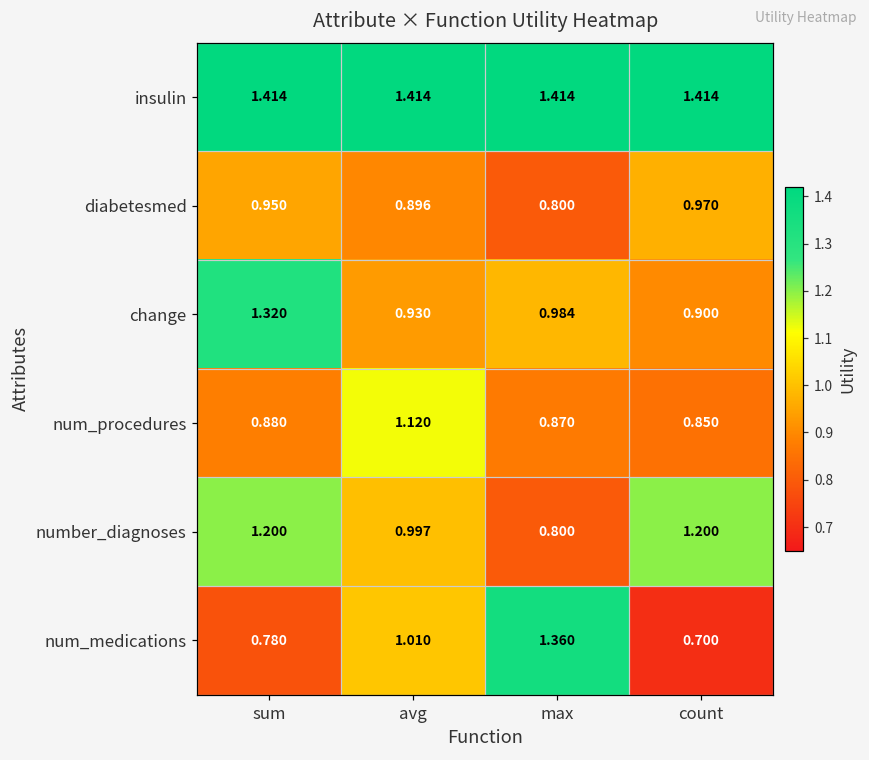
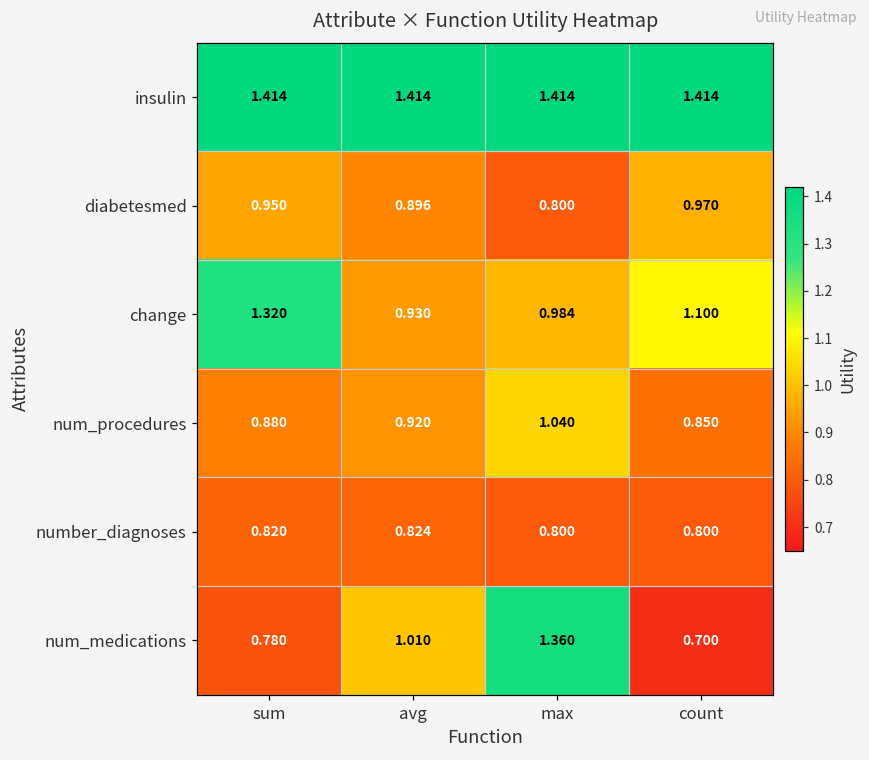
change, count: 0.900 -> 1.100
num_procedures, avg: 1.120 -> 0.920
num_procedures, max: 0.870 -> 1.040
number_diagnoses, sum: 1.200 -> 0.820
number_diagnoses, avg: 0.997 -> 0.824
number_diagnoses, count: 1.200 -> 0.800
